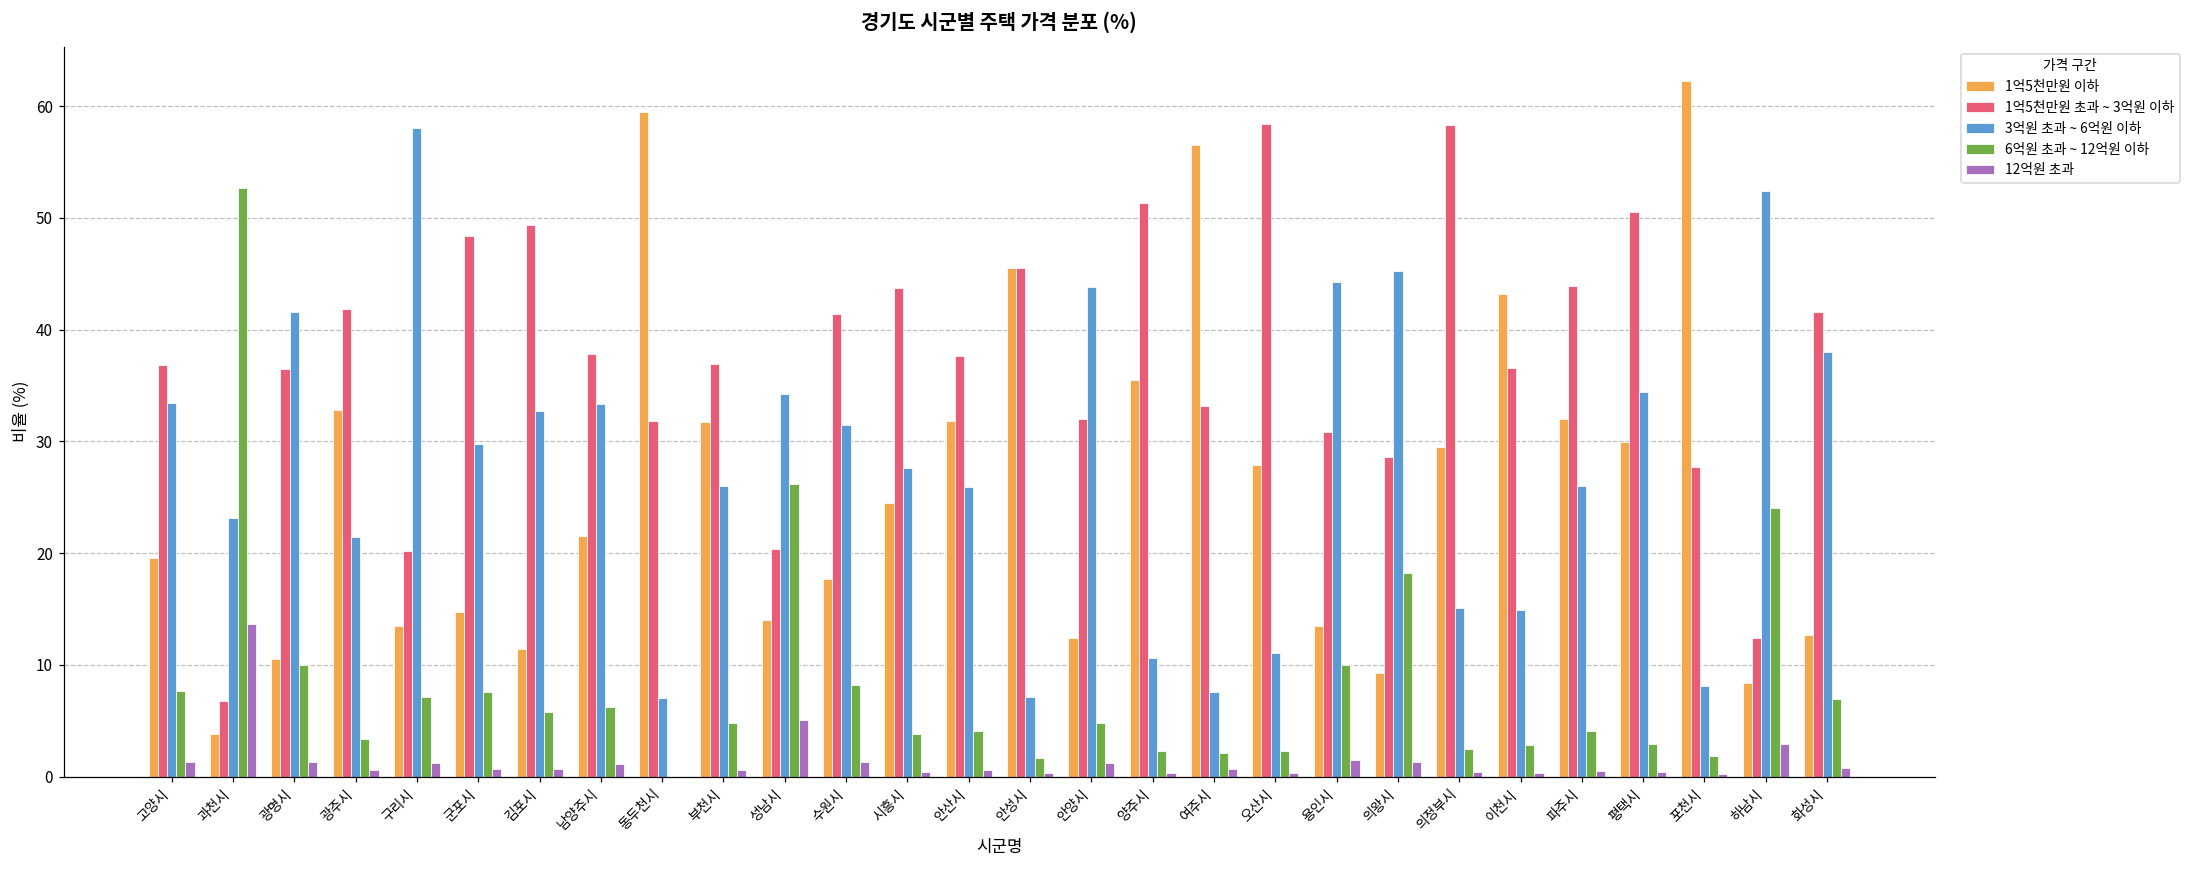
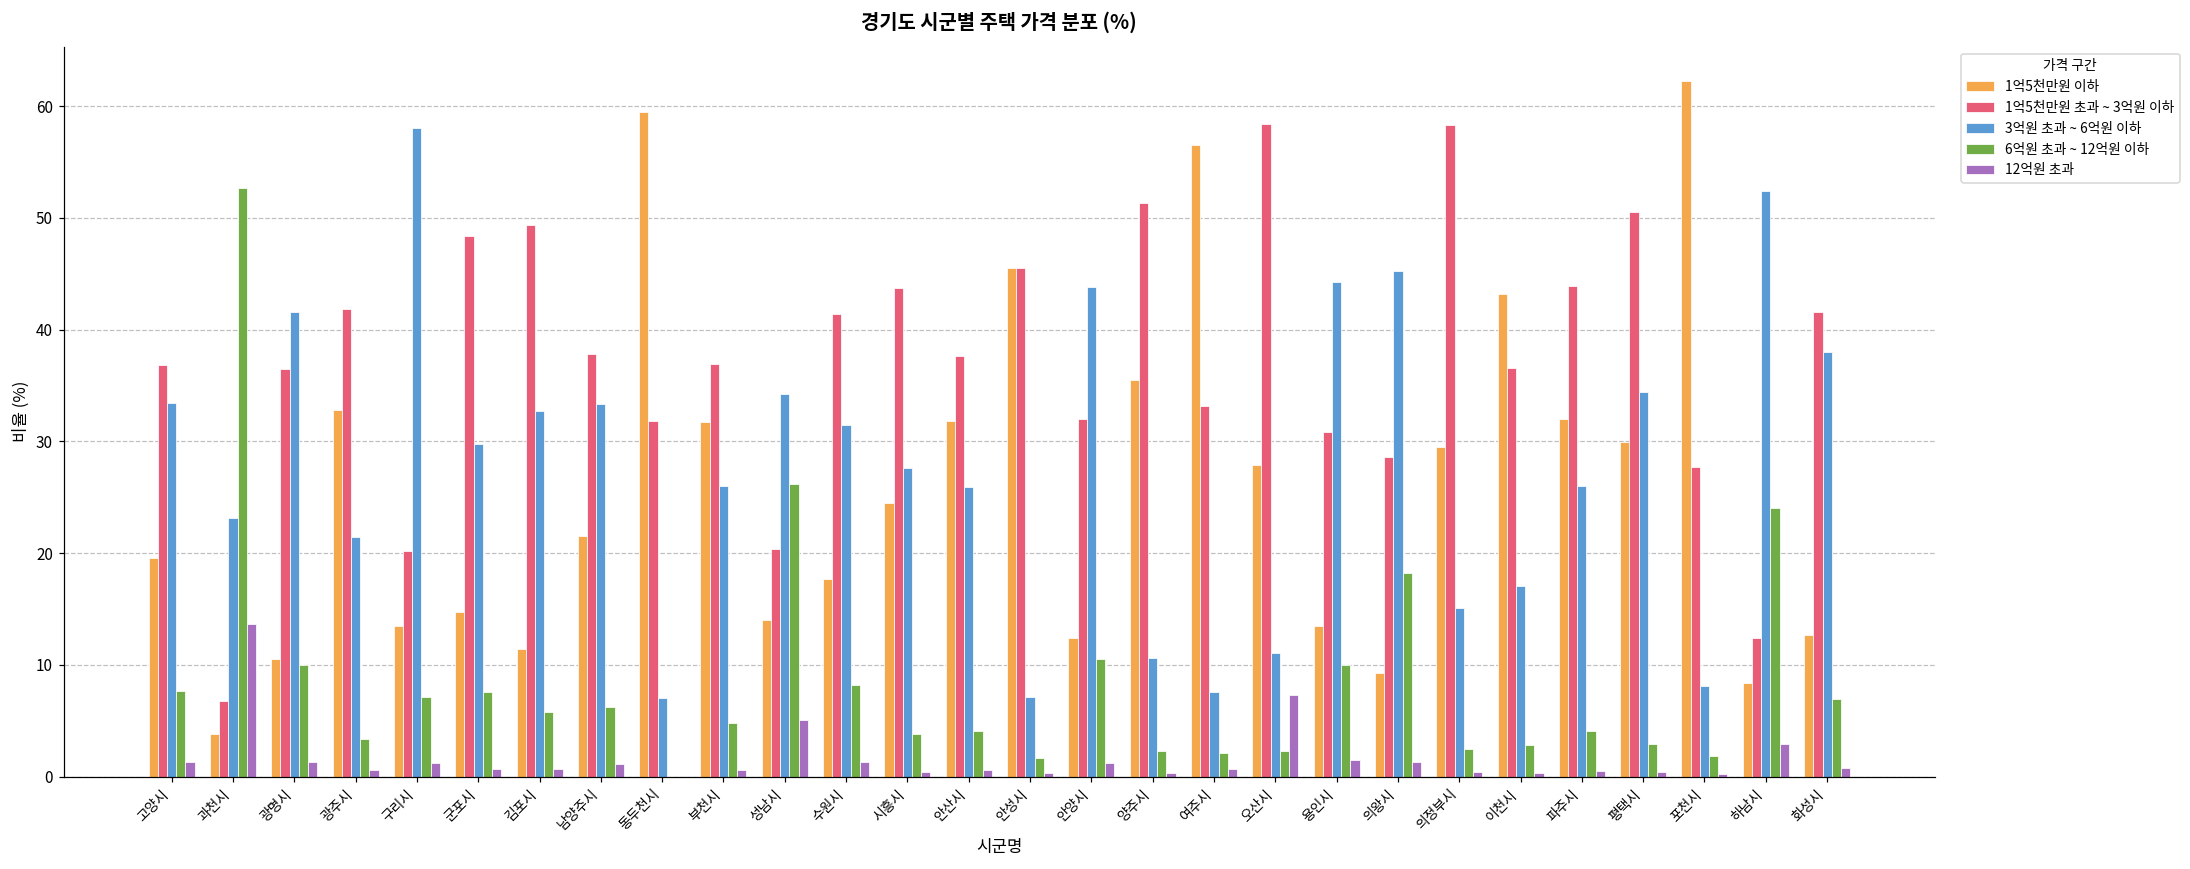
6억원 초과 ~ 12억원 이하, 안양시: 4.8 -> 10.5
12억원 초과, 오산시: 0.3 -> 7.3
3억원 초과 ~ 6억원 이하, 이천시: 14.9 -> 17.1
